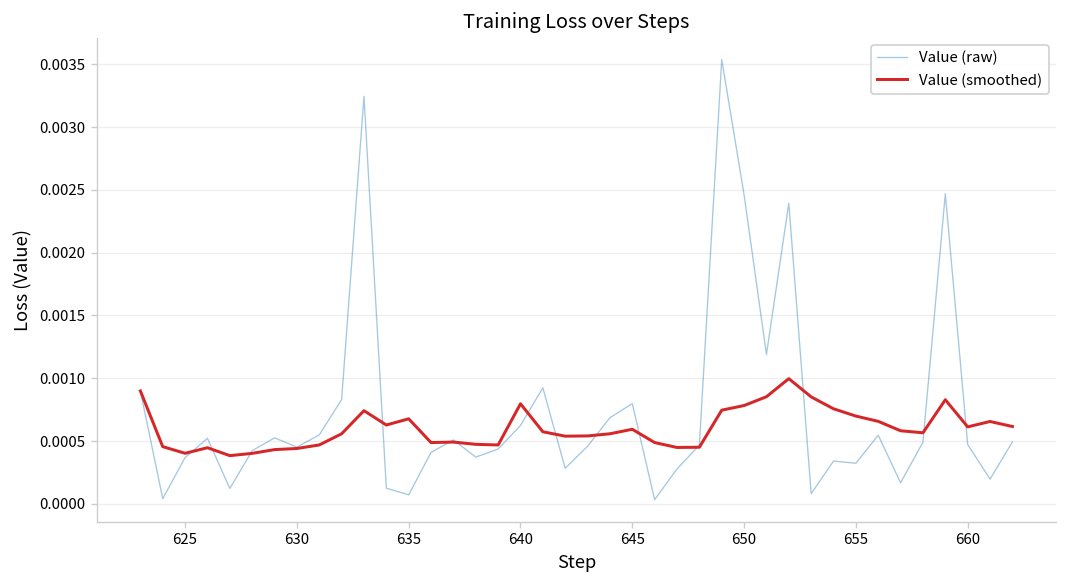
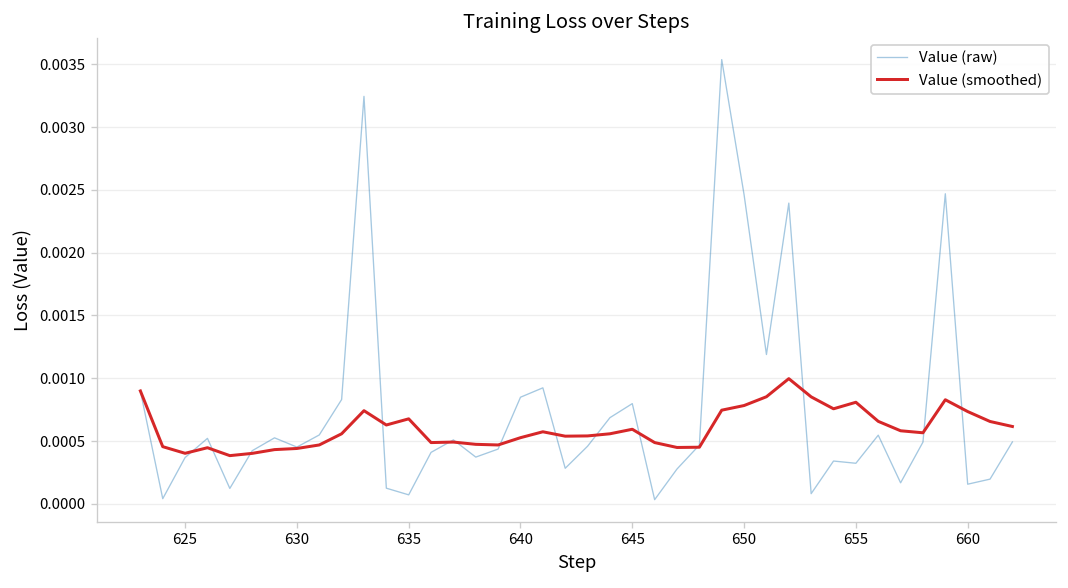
Value (raw), 640: 0.00062 -> 0.00085
Value (smoothed), 640: 0.00080 -> 0.00053
Value (smoothed), 655: 0.00070 -> 0.00081
Value (raw), 660: 0.00047 -> 0.00016
Value (smoothed), 660: 0.00061 -> 0.00074
